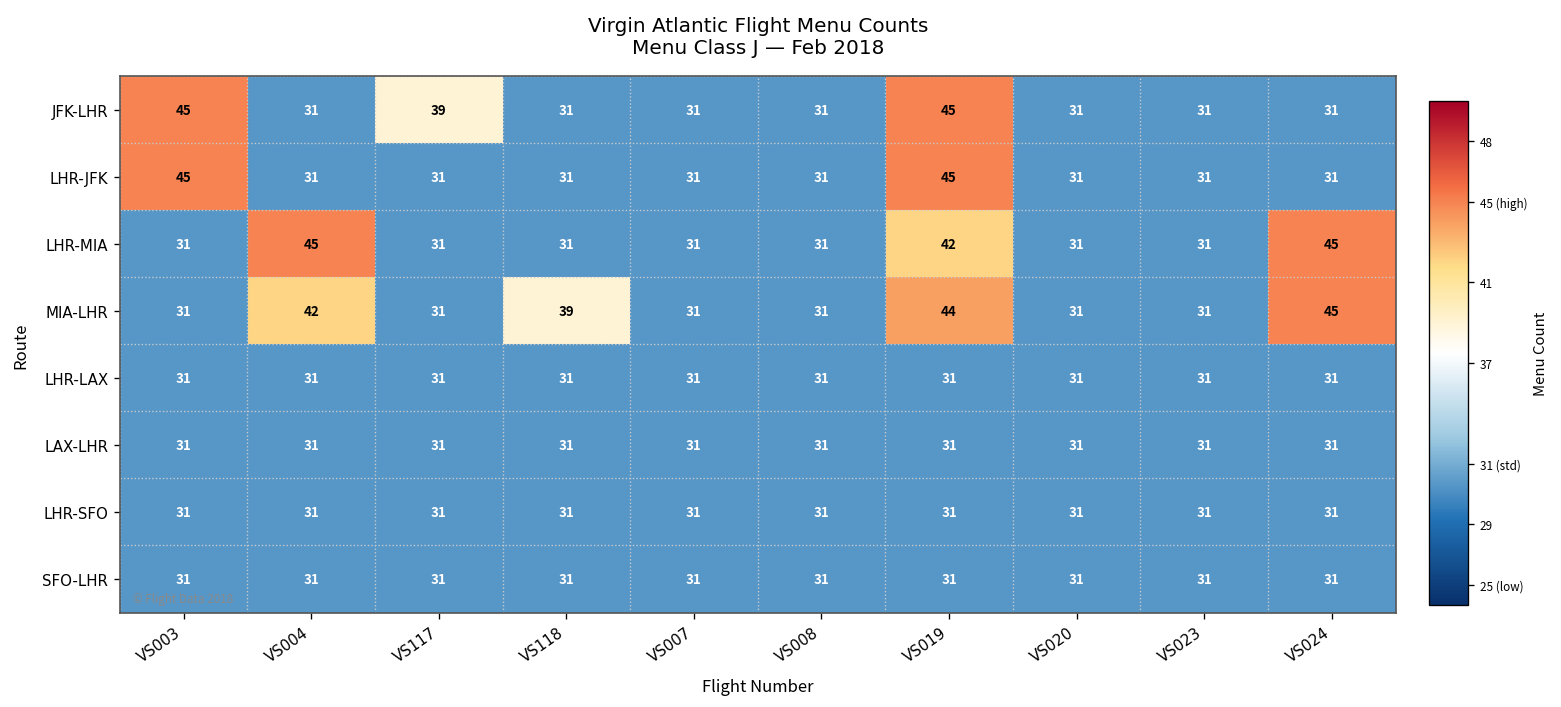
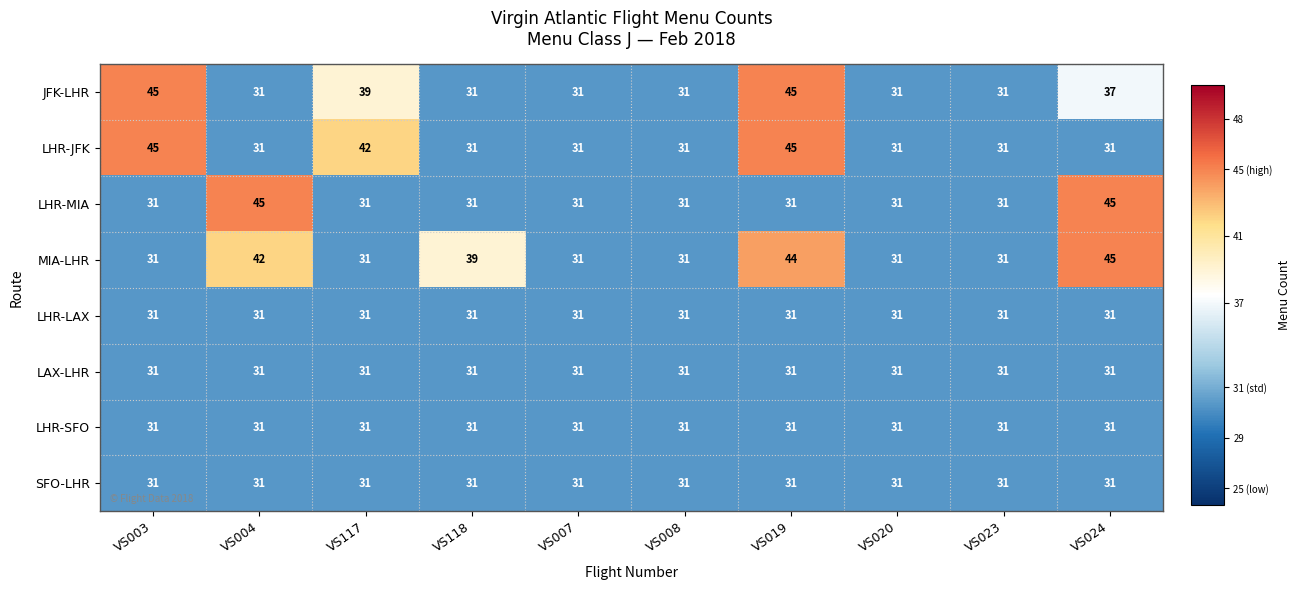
JFK-LHR, VS024: 31 -> 37
LHR-JFK, VS117: 31 -> 42
LHR-MIA, VS019: 42 -> 31
